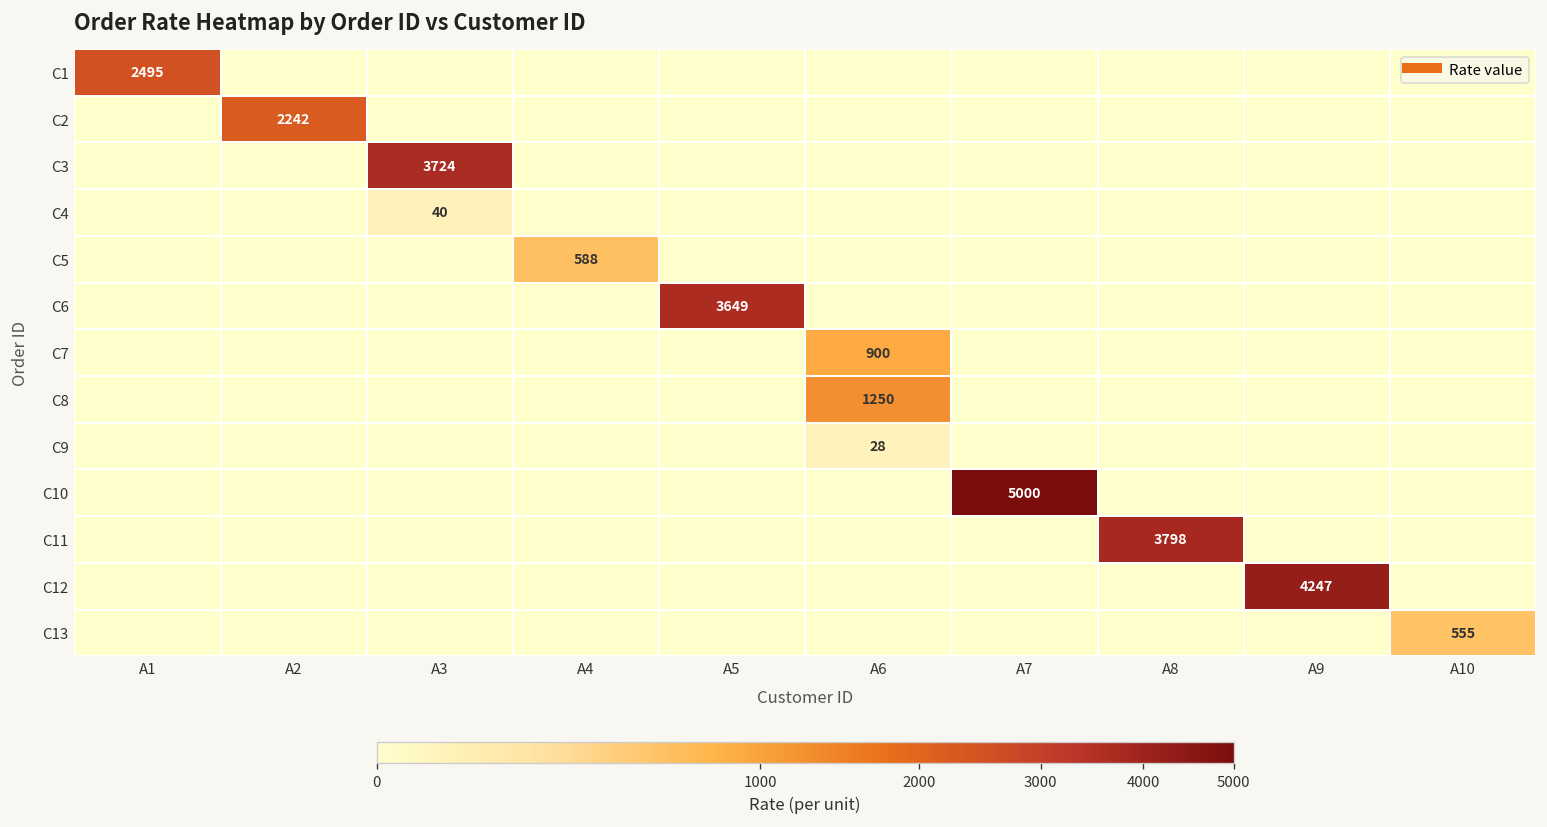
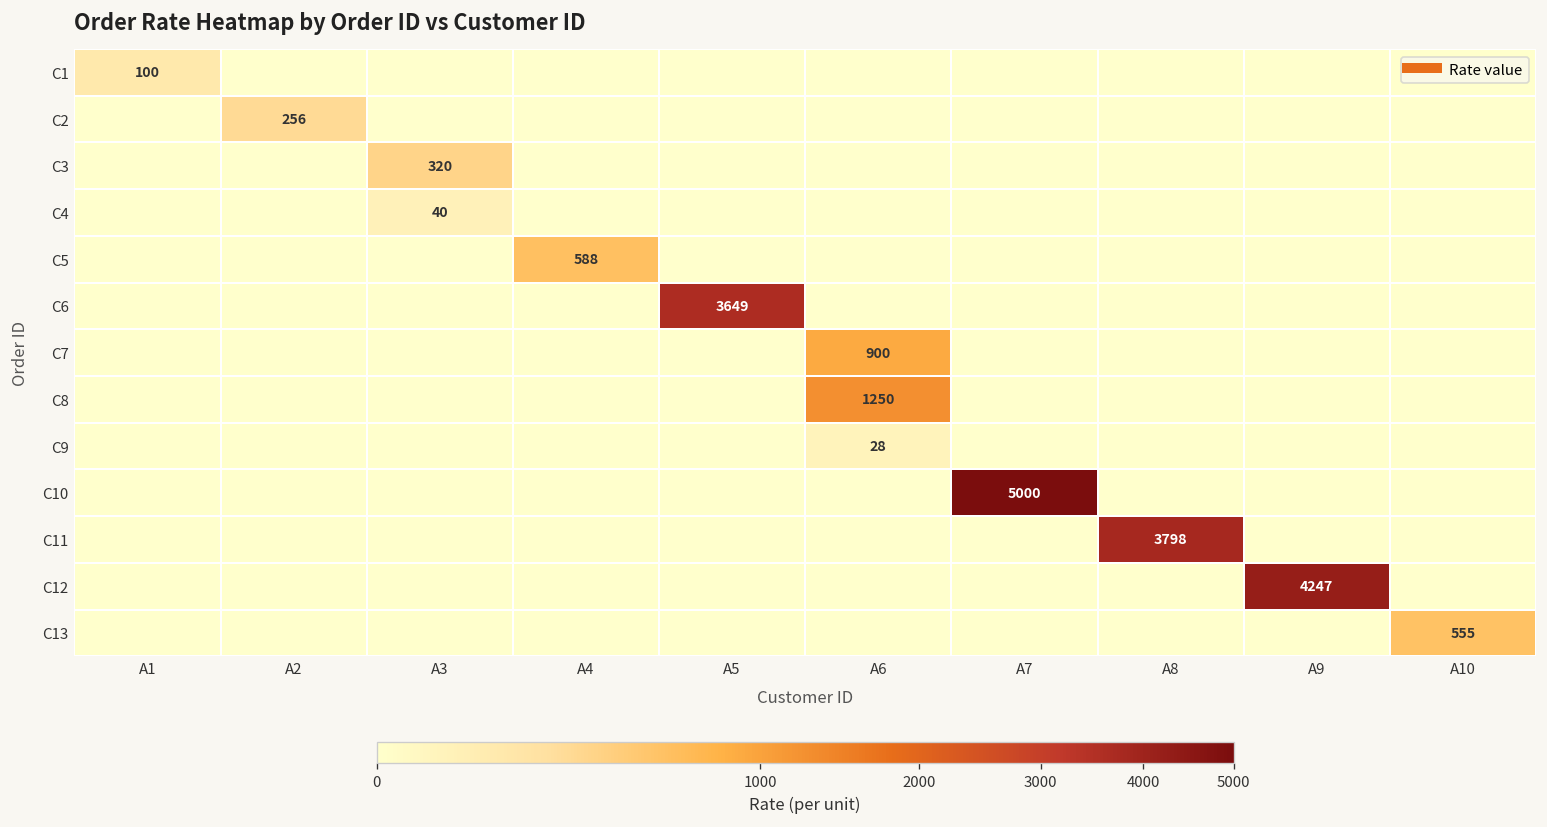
C1, A1: 2495 -> 100
C2, A2: 2242 -> 256
C3, A3: 3724 -> 320
